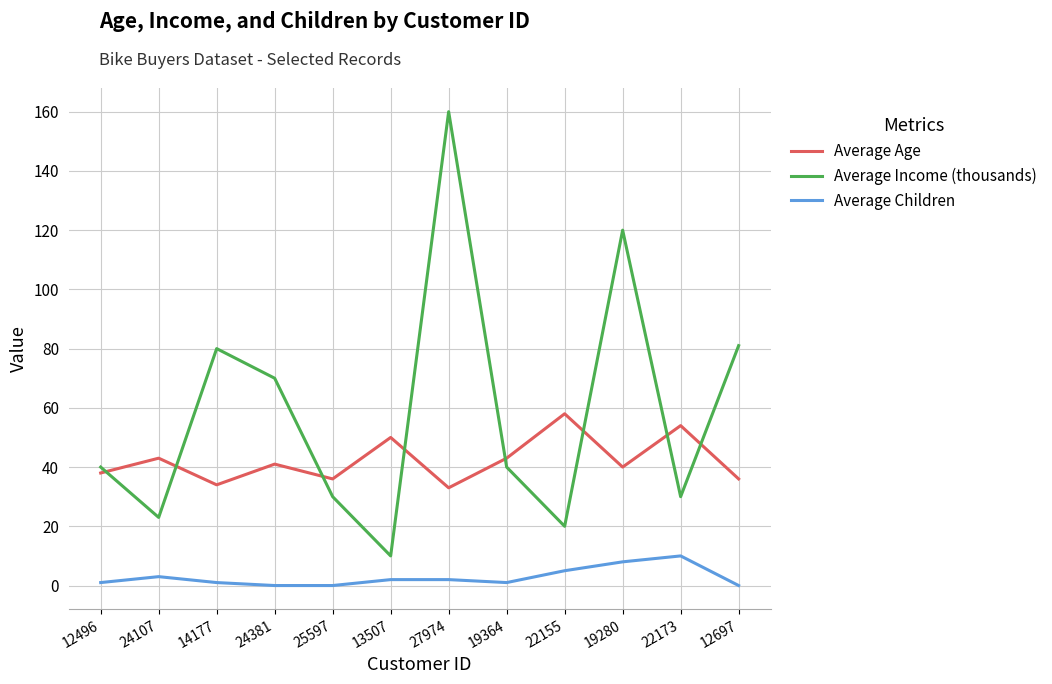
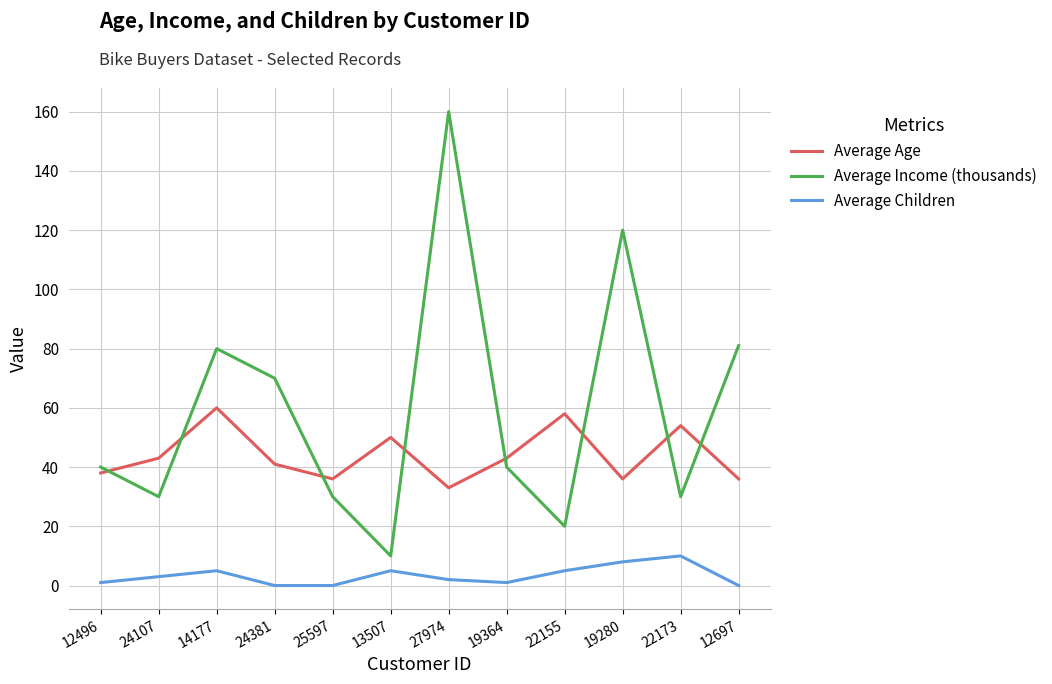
Average Income (thousands), 24107: 23 -> 30
Average Age, 14177: 34 -> 60
Average Children, 14177: 1 -> 5
Average Children, 13507: 2 -> 5
Average Age, 19280: 40 -> 36
